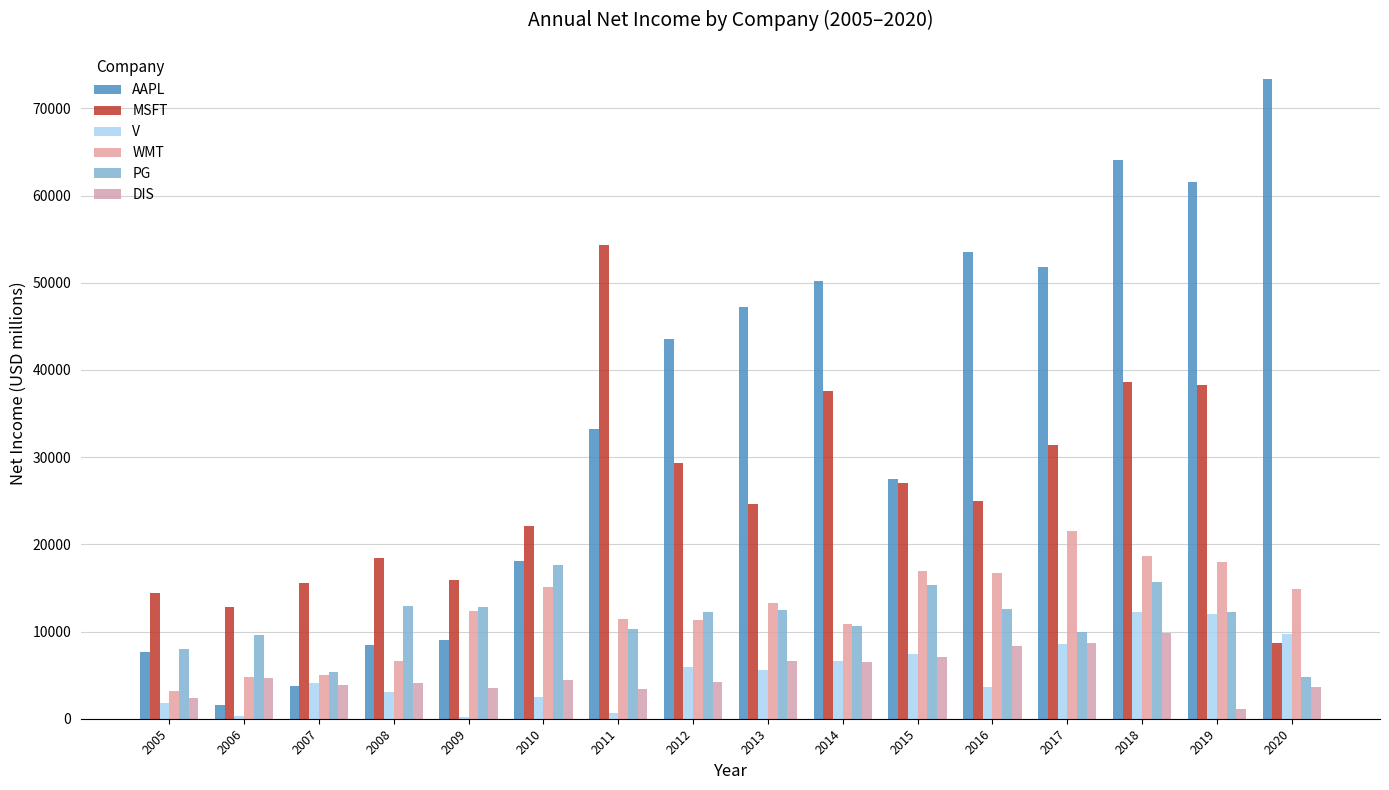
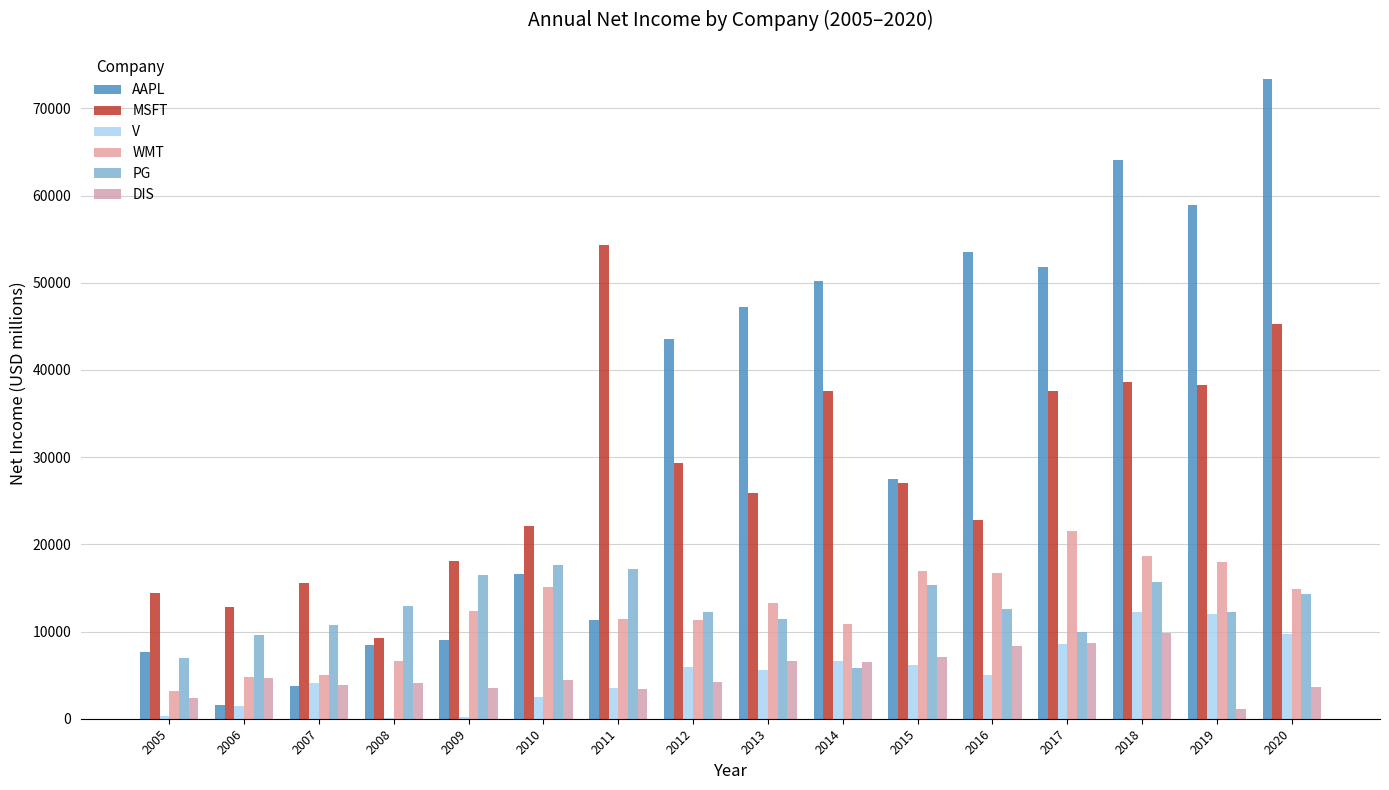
V, 2005: 2000 -> 0
PG, 2005: 8000 -> 7000
V, 2006: 0 -> 1000
PG, 2007: 5000 -> 11000
MSFT, 2008: 18000 -> 9000
V, 2008: 3000 -> 0
MSFT, 2009: 16000 -> 18000
PG, 2009: 13000 -> 16000
AAPL, 2010: 18000 -> 17000
AAPL, 2011: 33000 -> 11000
V, 2011: 1000 -> 4000
PG, 2011: 10000 -> 17000
MSFT, 2013: 25000 -> 26000
PG, 2013: 12000 -> 11000
PG, 2014: 11000 -> 6000
V, 2015: 7000 -> 6000
MSFT, 2016: 25000 -> 23000
V, 2016: 4000 -> 5000
MSFT, 2017: 31000 -> 38000
AAPL, 2019: 61000 -> 59000
MSFT, 2020: 9000 -> 45000
PG, 2020: 5000 -> 14000
